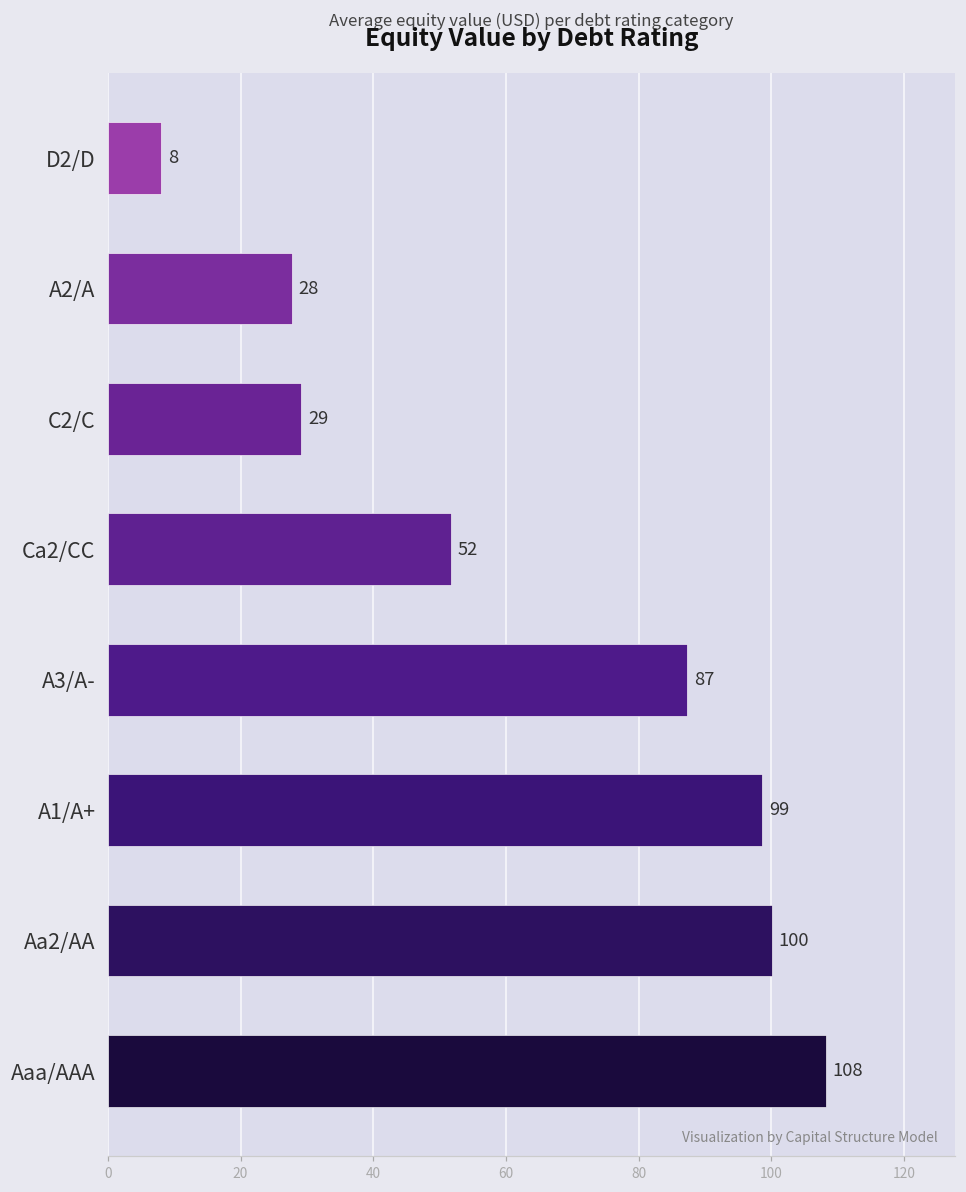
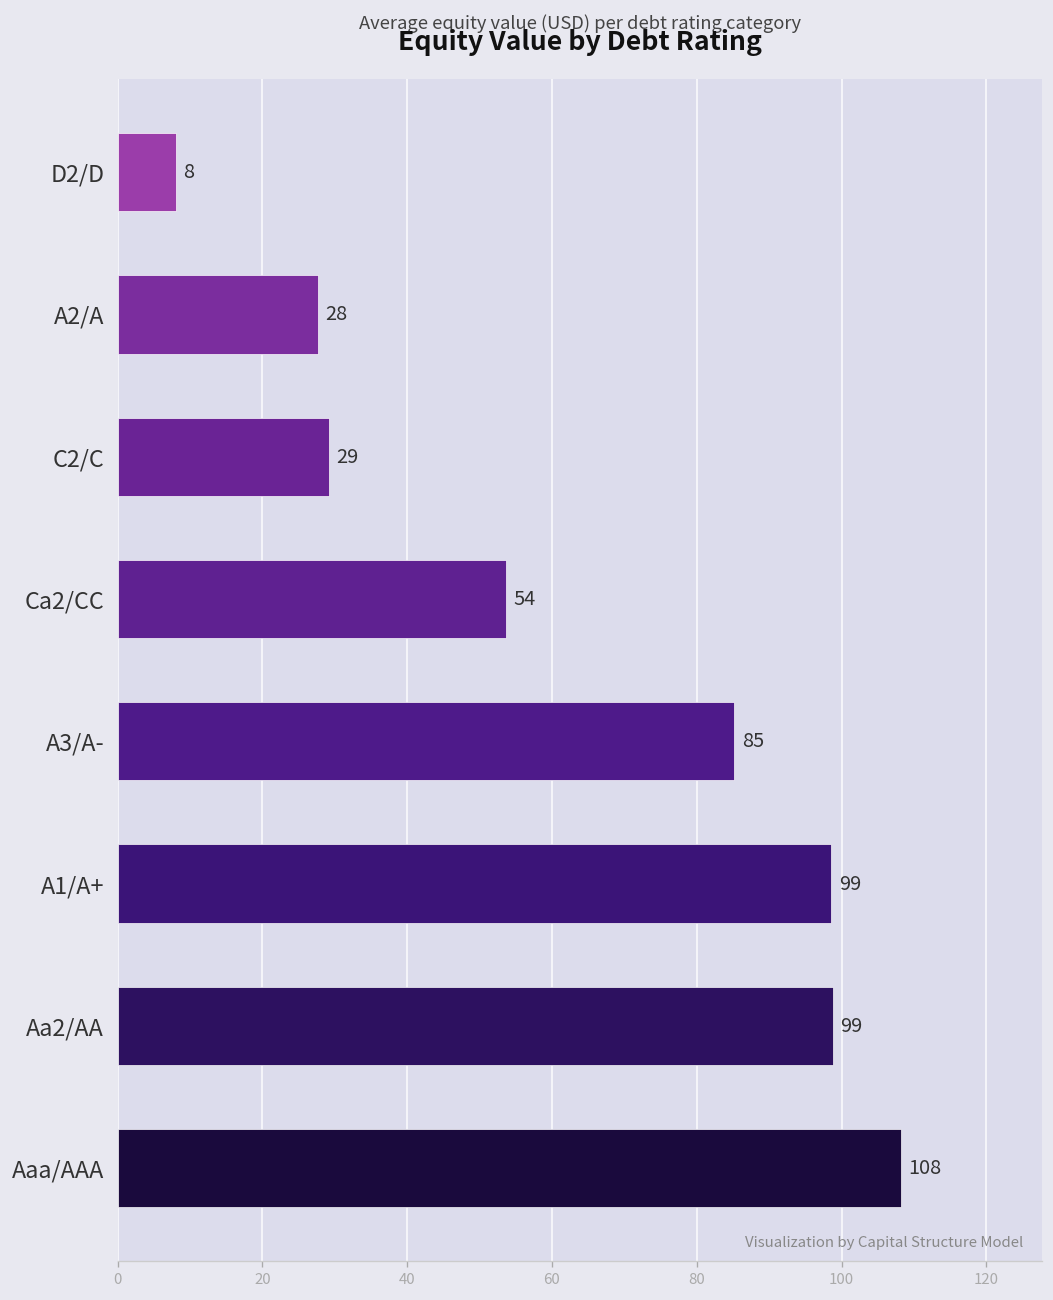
Ca2/CC: 52 -> 54
A3/A-: 87 -> 85
Aa2/AA: 100 -> 99
